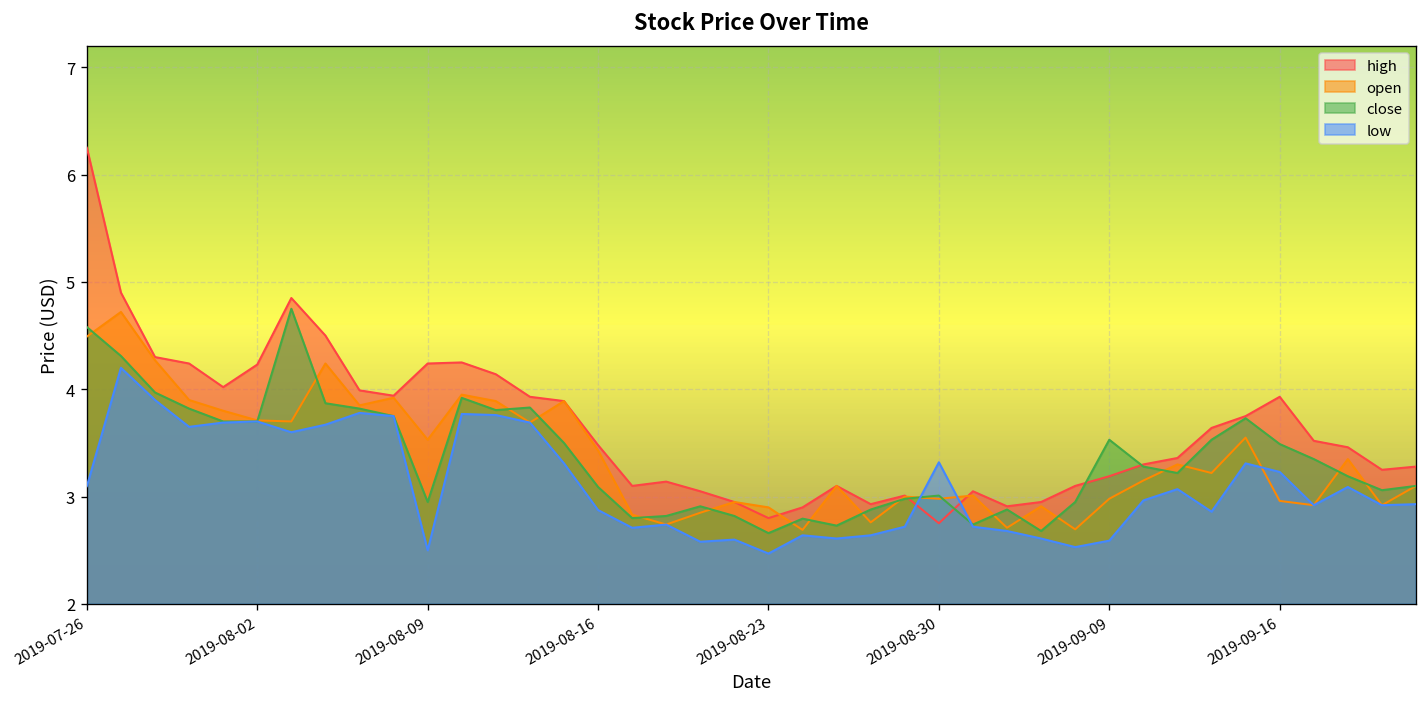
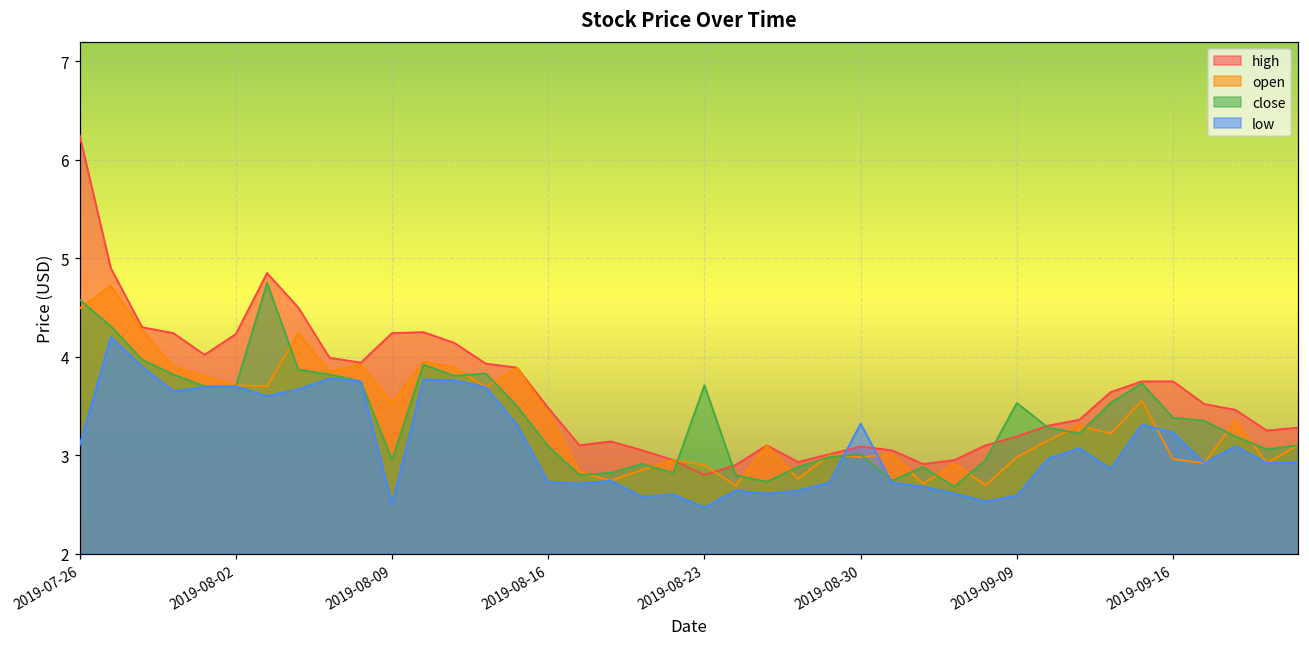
low, 2019-08-16: 2.9 -> 2.7
close, 2019-08-23: 2.7 -> 3.7
high, 2019-08-30: 2.8 -> 3.1
high, 2019-09-16: 3.9 -> 3.8
close, 2019-09-16: 3.5 -> 3.4
